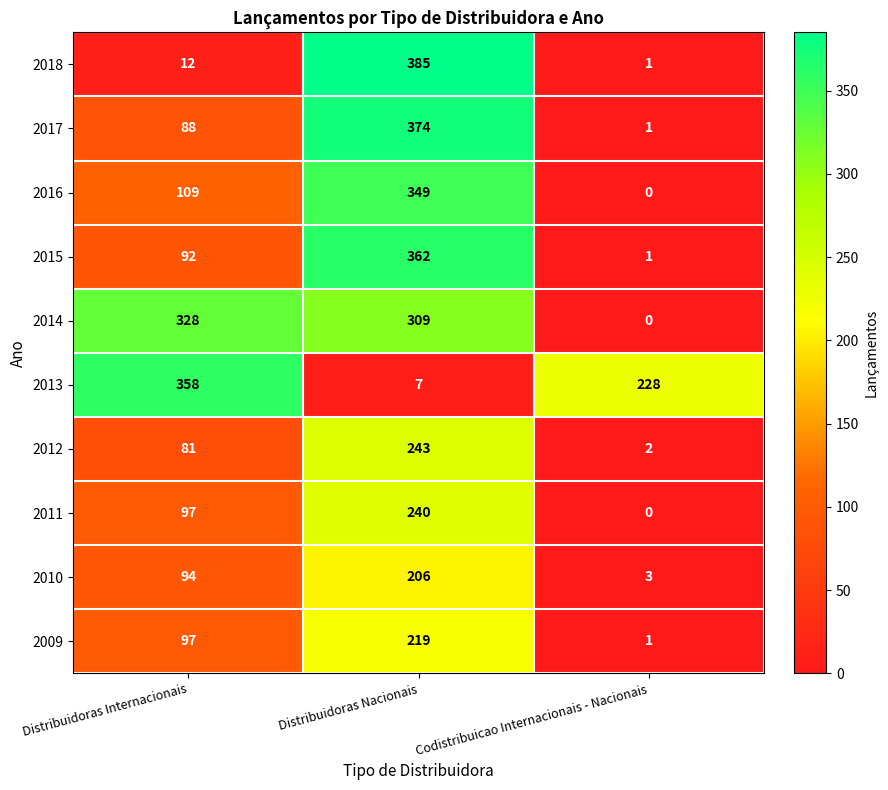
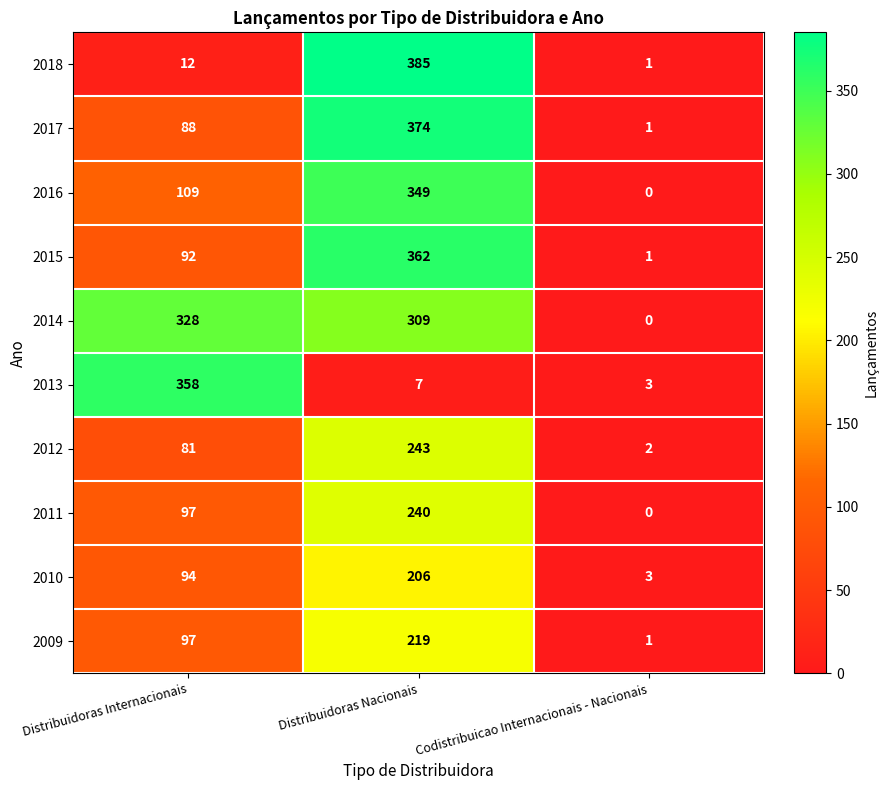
2013, Codistribuicao Internacionais - Nacionais: 228 -> 3
